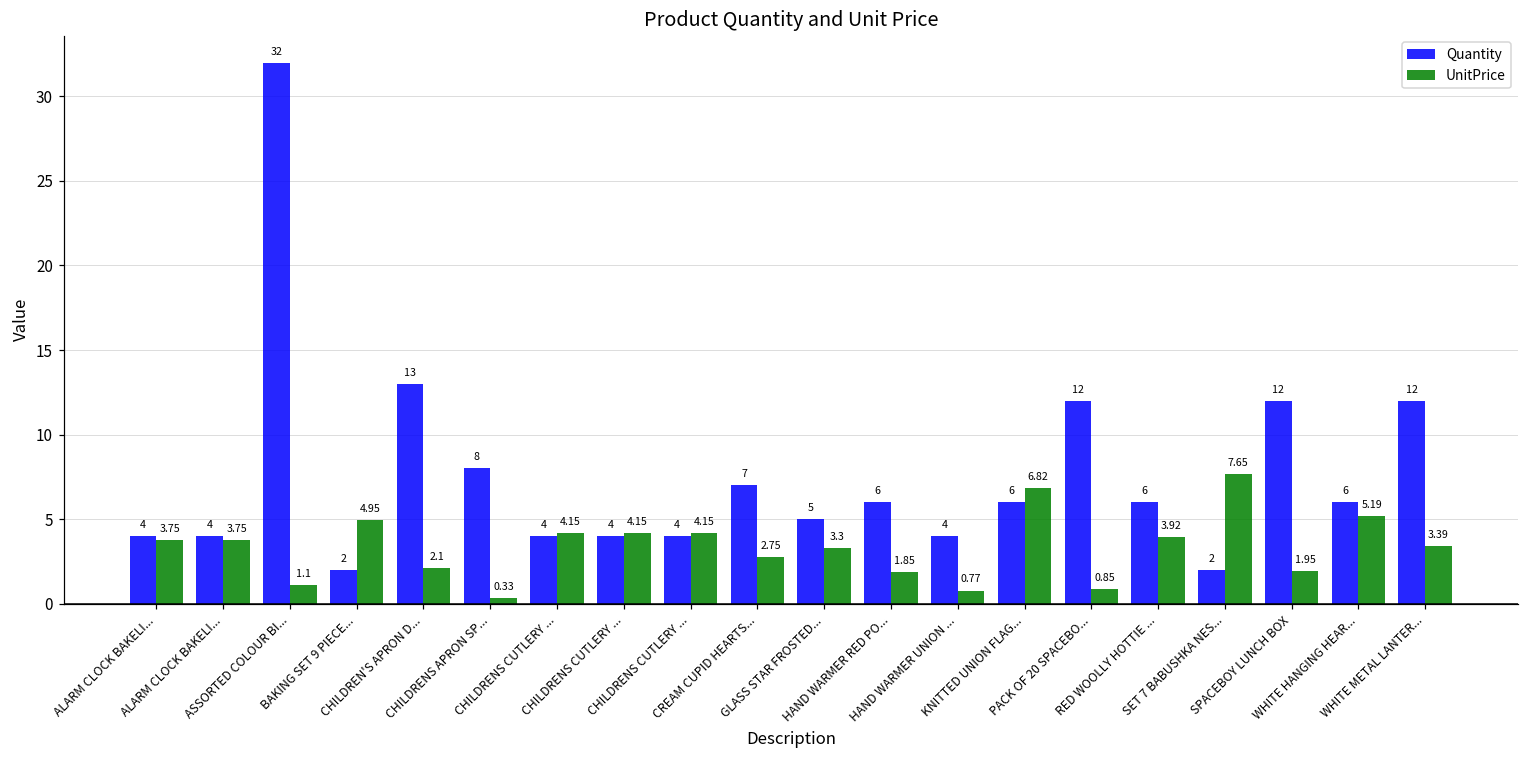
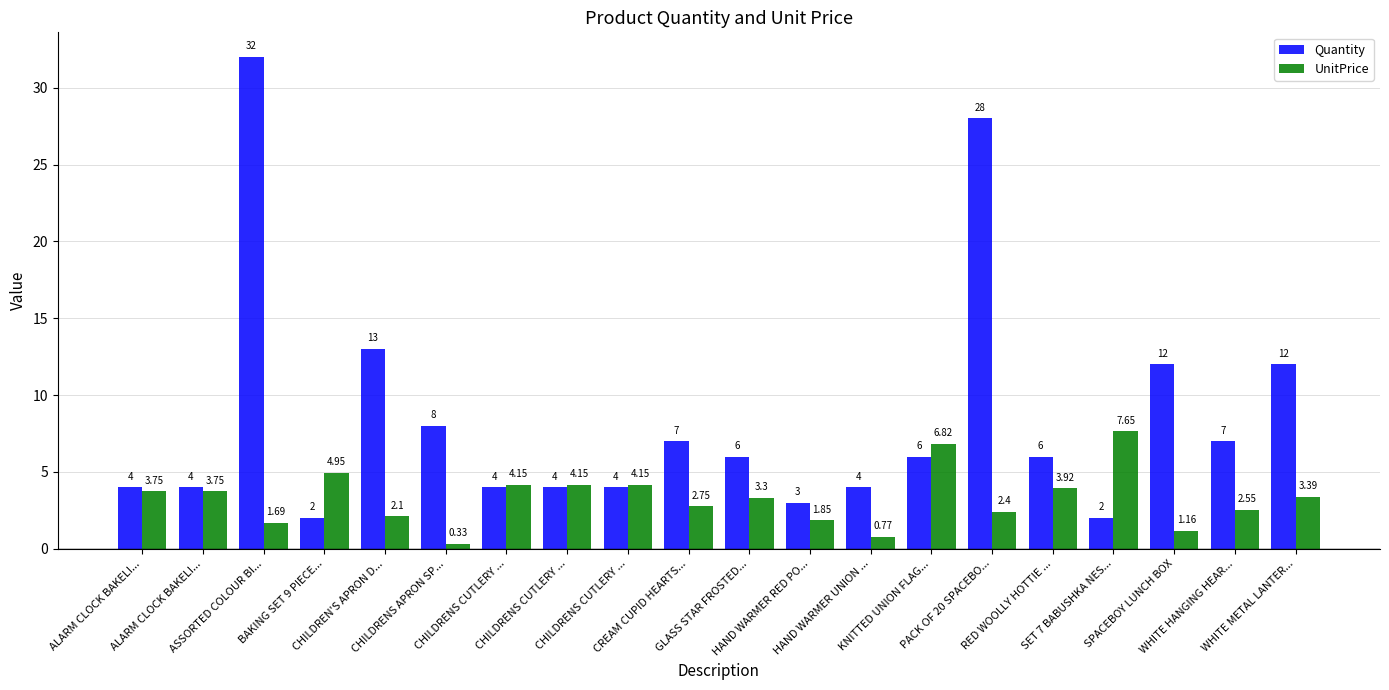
UnitPrice, ASSORTED COLOUR BI...: 1.1 -> 1.69
Quantity, GLASS STAR FROSTED...: 5 -> 6
Quantity, HAND WARMER RED PO...: 6 -> 3
Quantity, PACK OF 20 SPACEBO...: 12 -> 28
UnitPrice, PACK OF 20 SPACEBO...: 0.85 -> 2.4
UnitPrice, SPACEBOY LUNCH BOX: 1.95 -> 1.16
Quantity, WHITE HANGING HEAR...: 6 -> 7
UnitPrice, WHITE HANGING HEAR...: 5.19 -> 2.55
